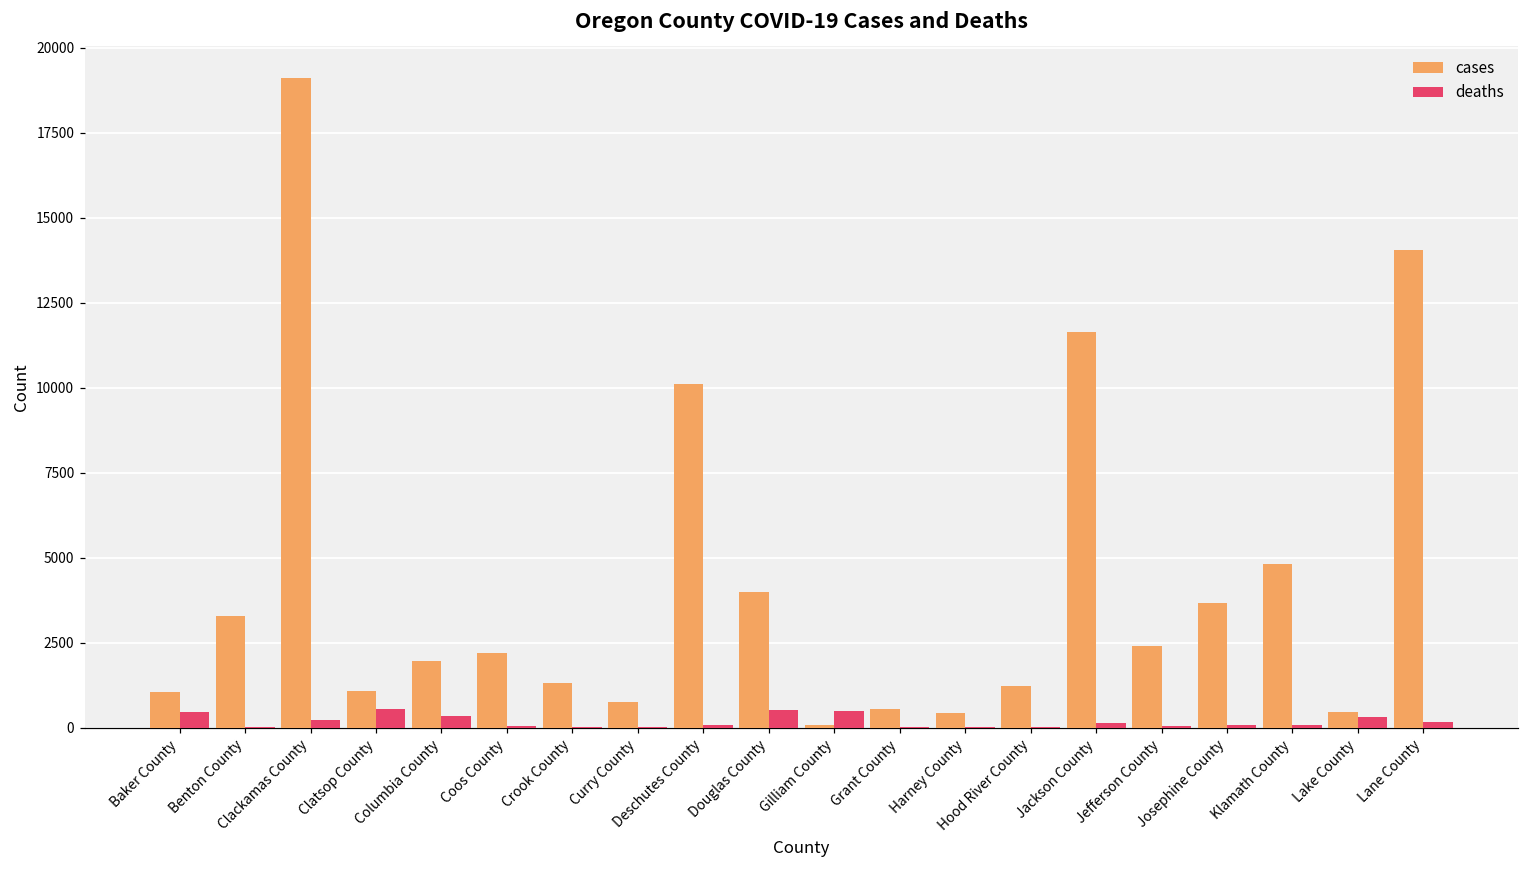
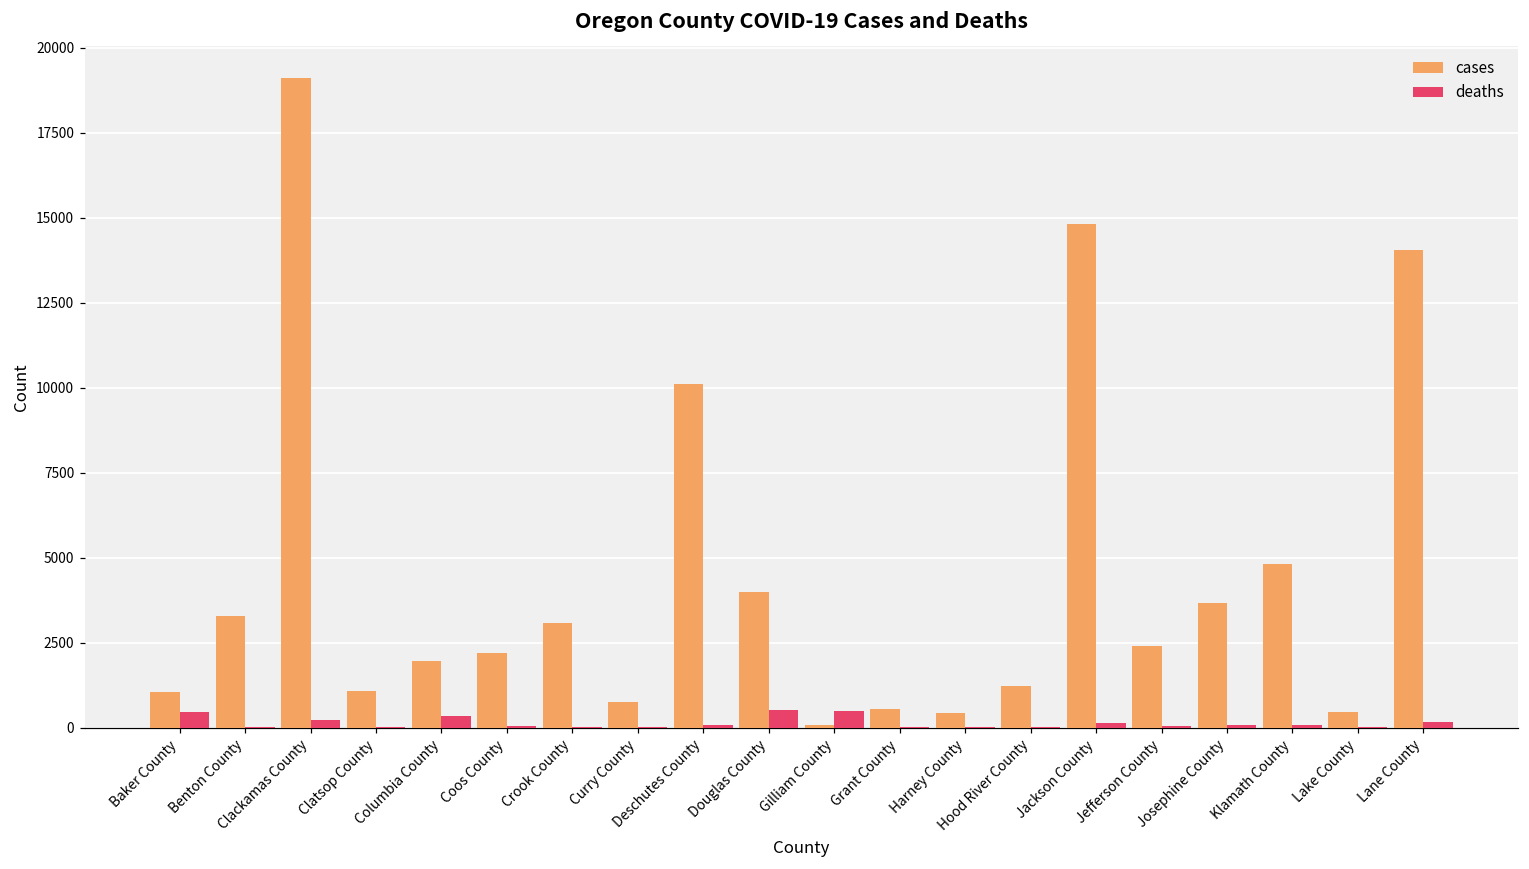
deaths, Clatsop County: 600 -> 0
cases, Crook County: 1300 -> 3100
cases, Jackson County: 11700 -> 14800
deaths, Lake County: 300 -> 0
